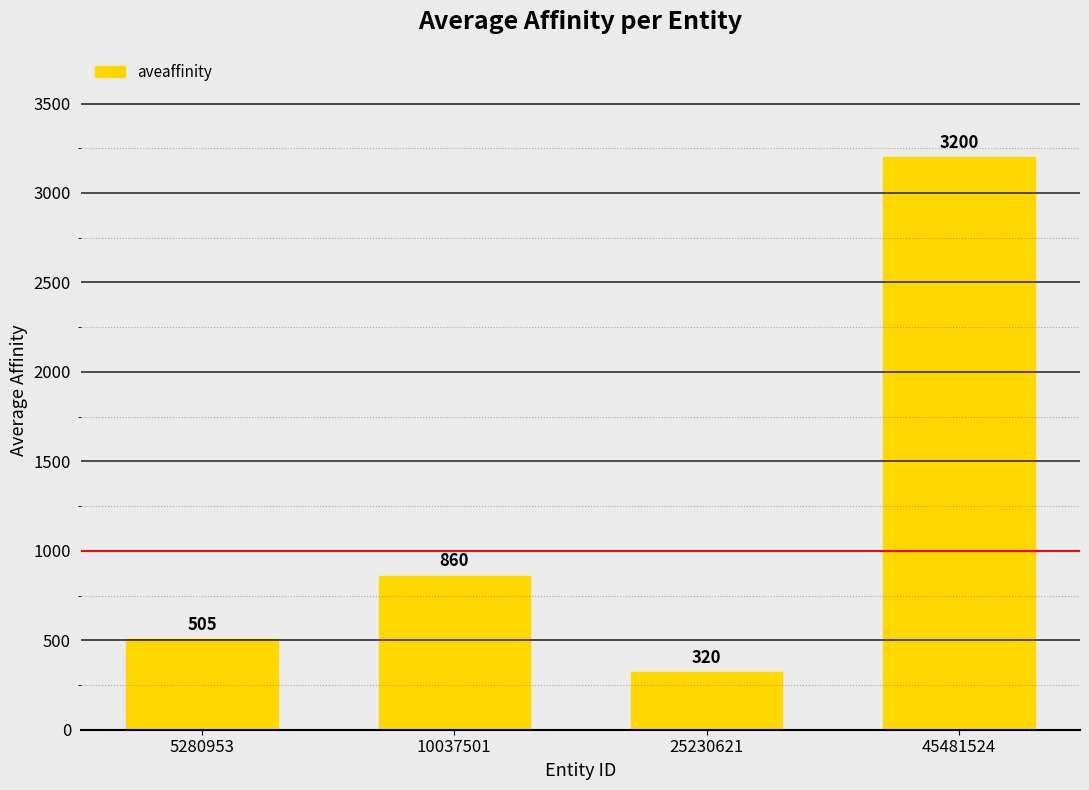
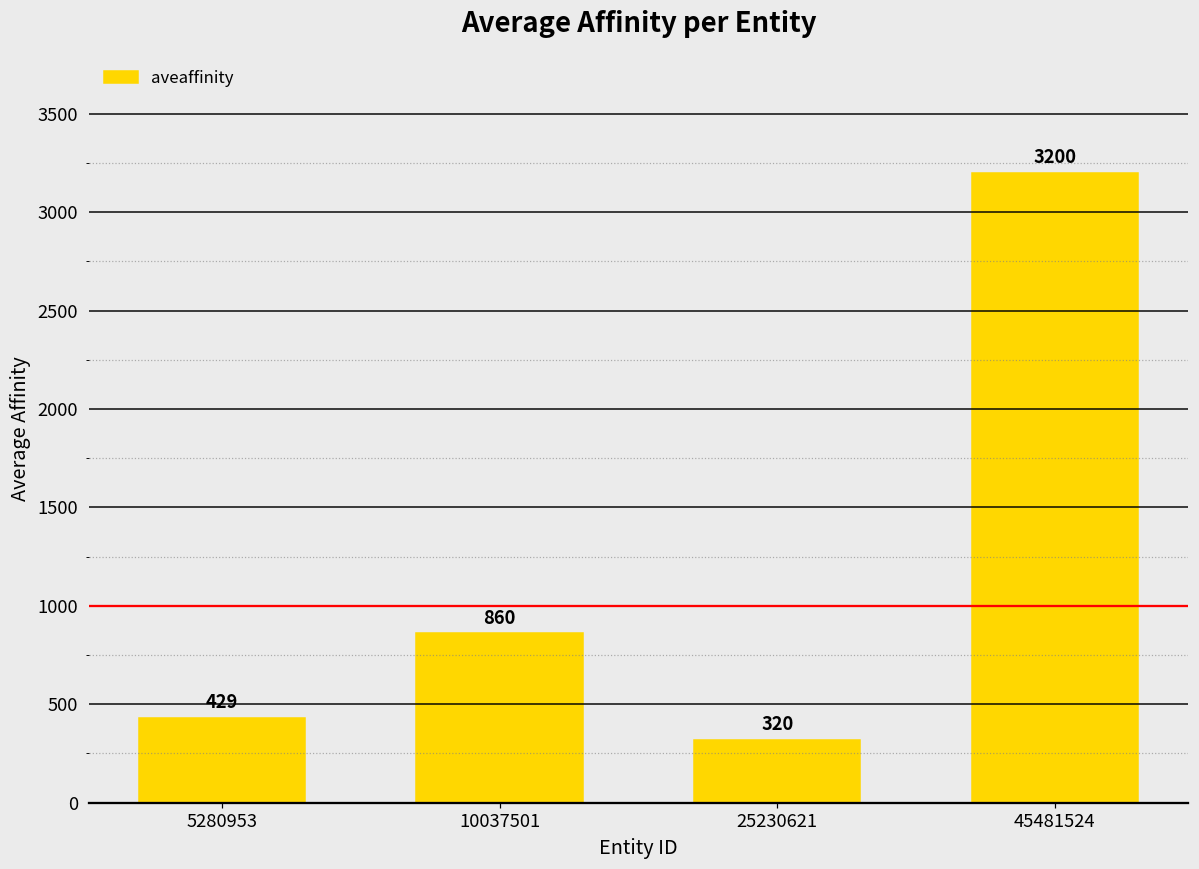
5280953: 505 -> 429
